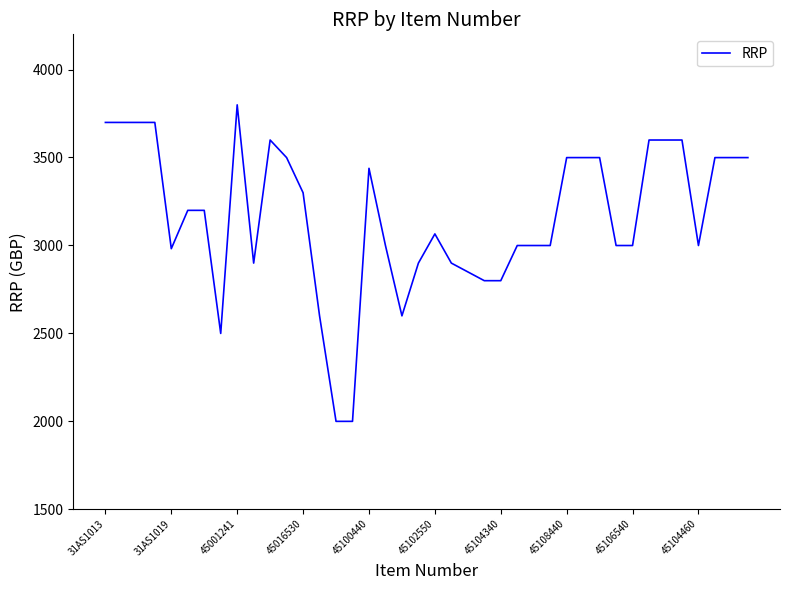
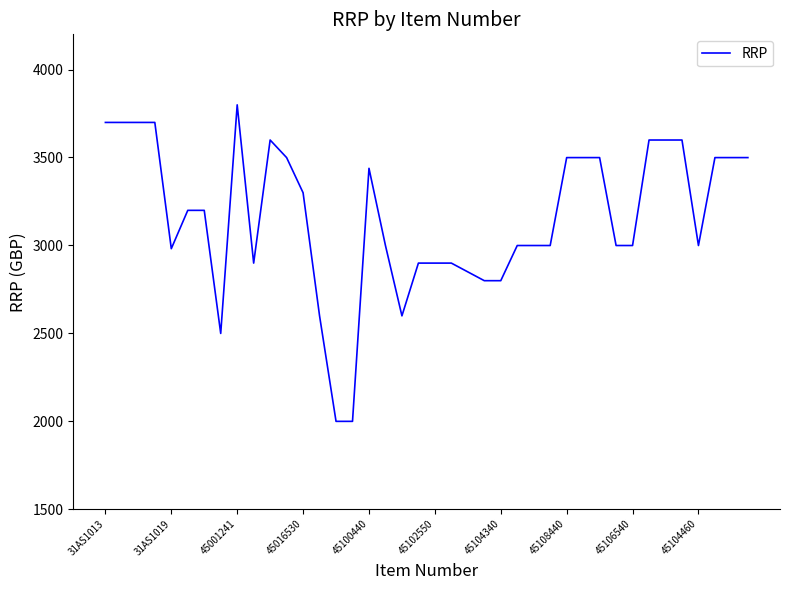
45102550: 3070 -> 2900
